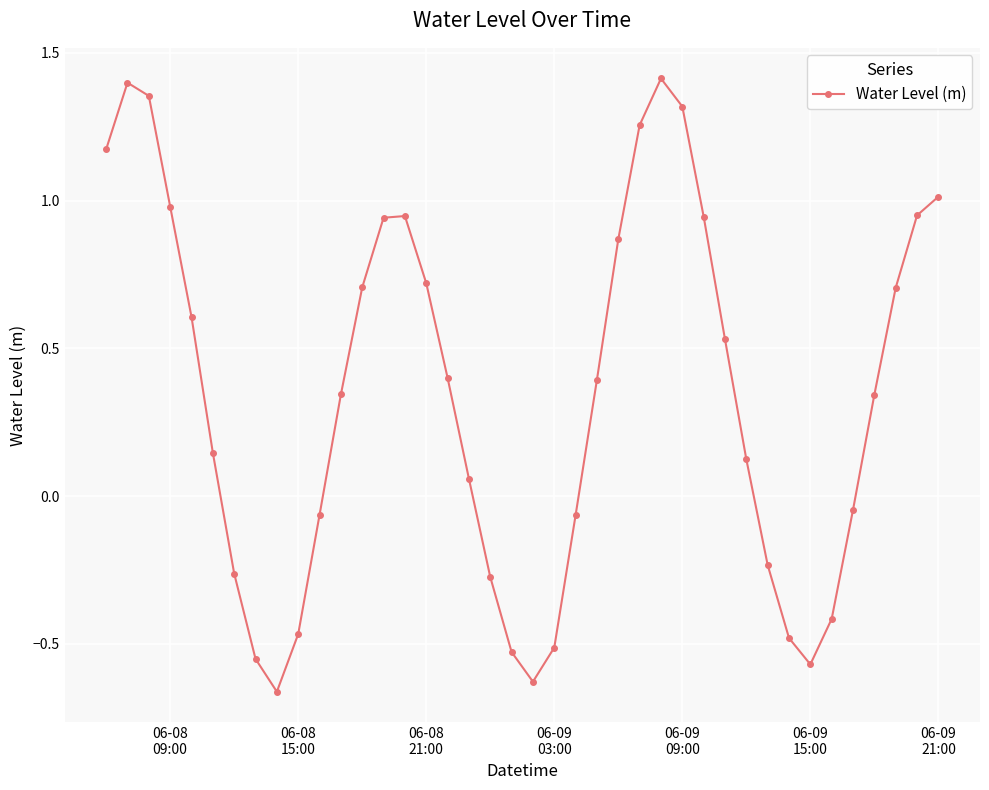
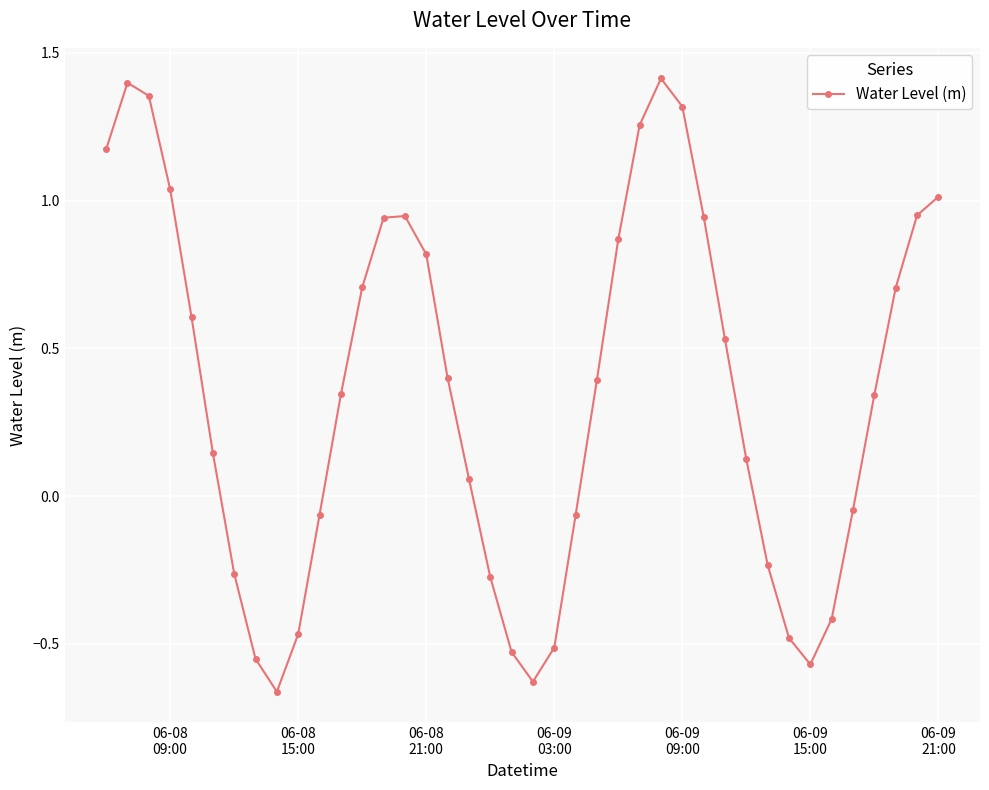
06-08 09:00: 0.98 -> 1.04
06-08 21:00: 0.72 -> 0.82
